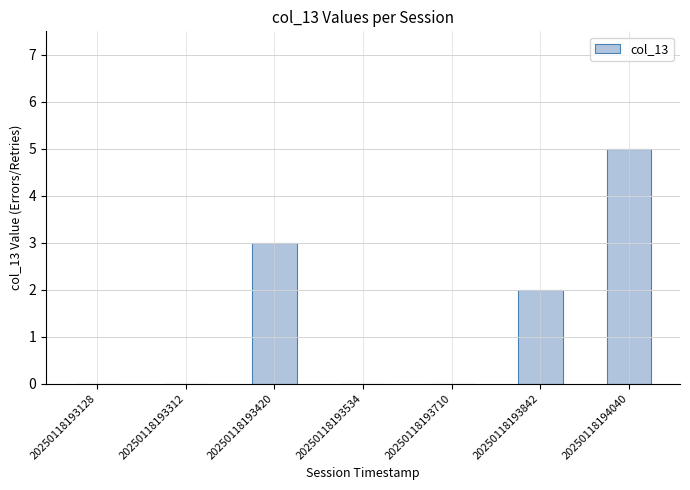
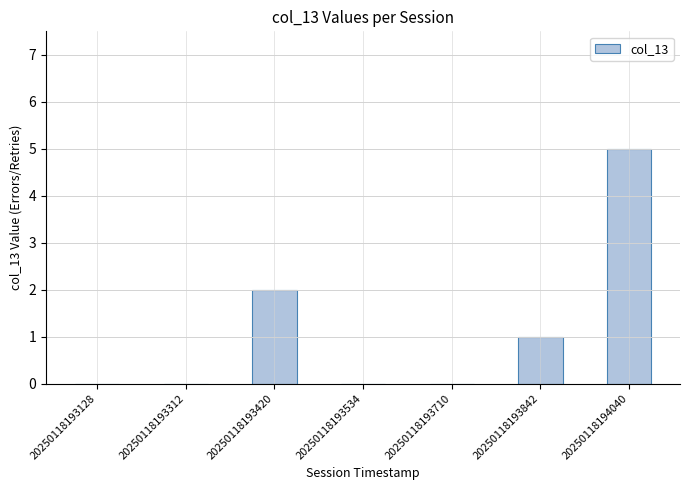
20250118193420: 3 -> 2
20250118193842: 2 -> 1
